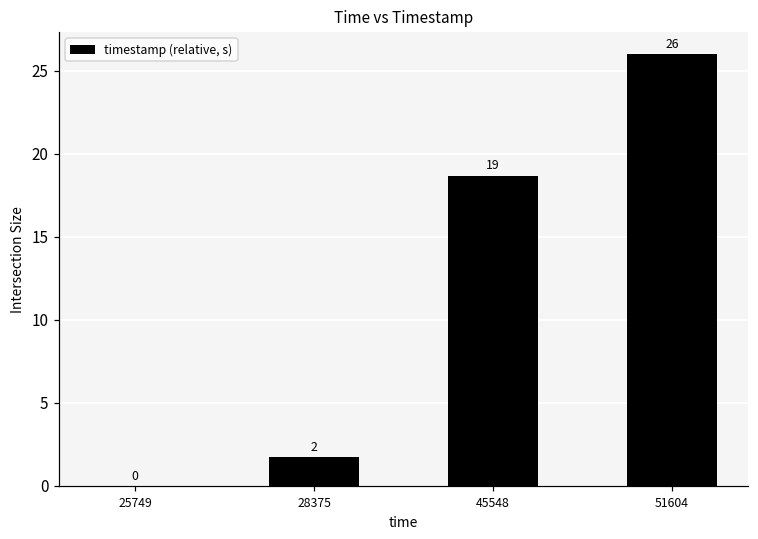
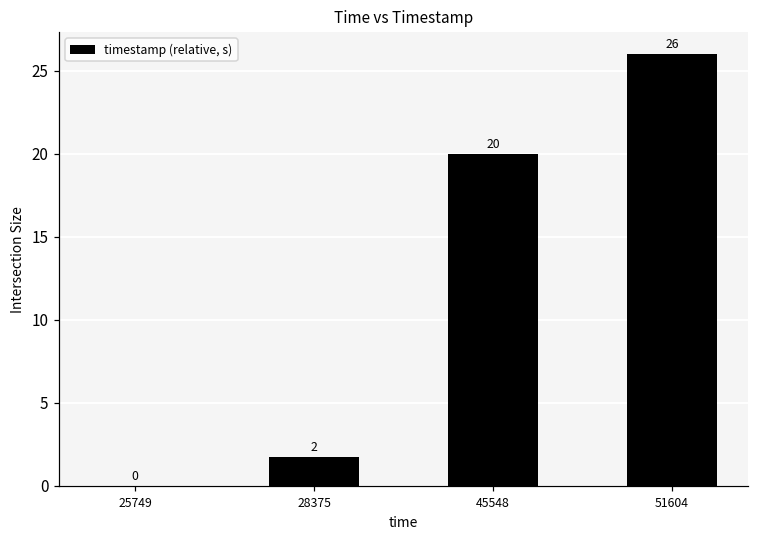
45548: 19 -> 20
